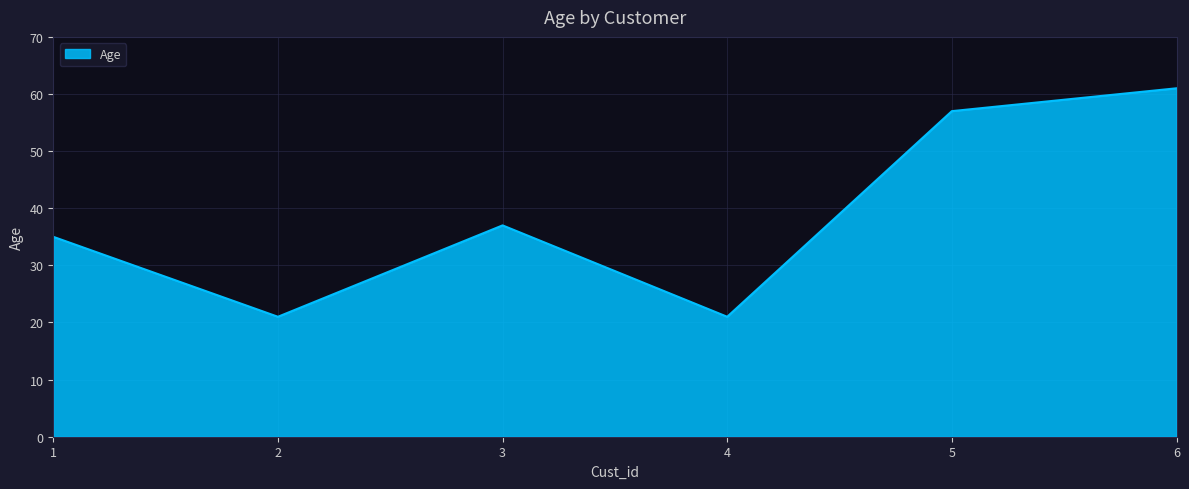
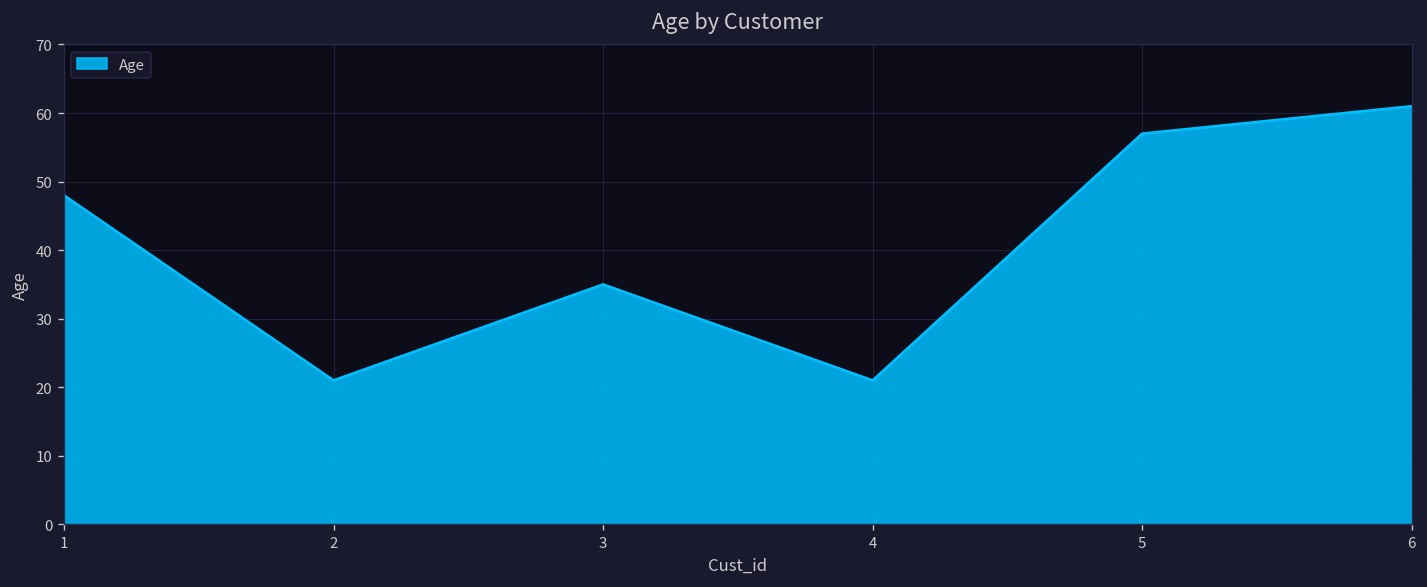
1: 35 -> 48
3: 37 -> 35
